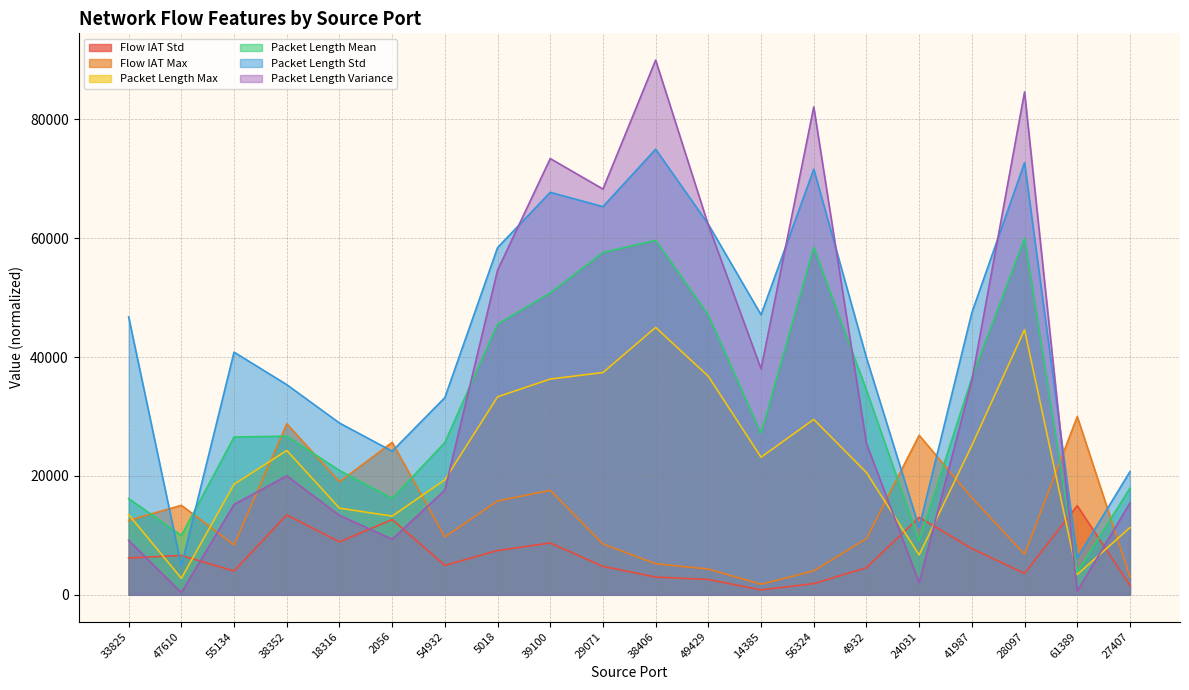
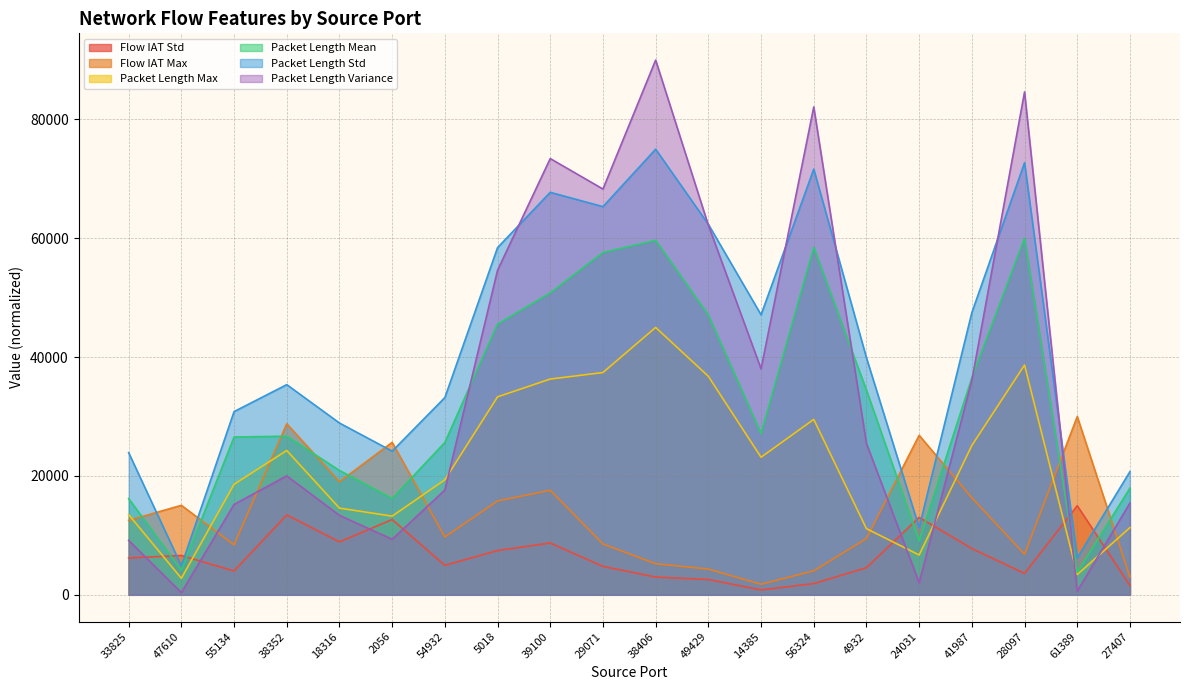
Packet Length Std, 33825: 47000 -> 24000
Packet Length Mean, 47610: 10000 -> 4000
Packet Length Std, 55134: 41000 -> 31000
Packet Length Max, 4932: 21000 -> 11000
Packet Length Max, 28097: 45000 -> 39000
